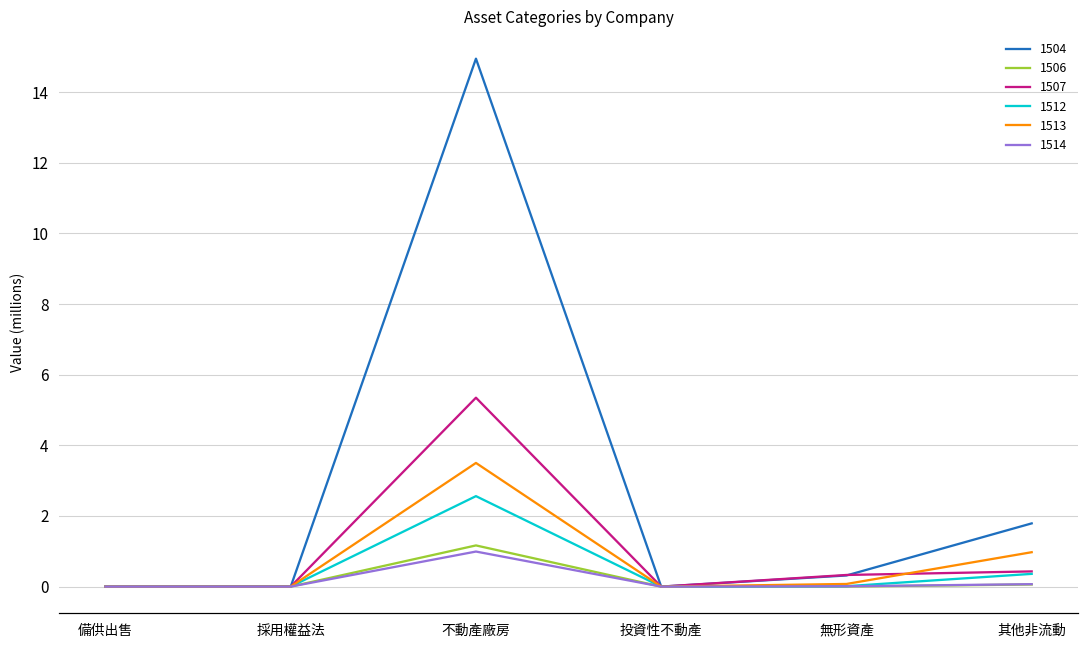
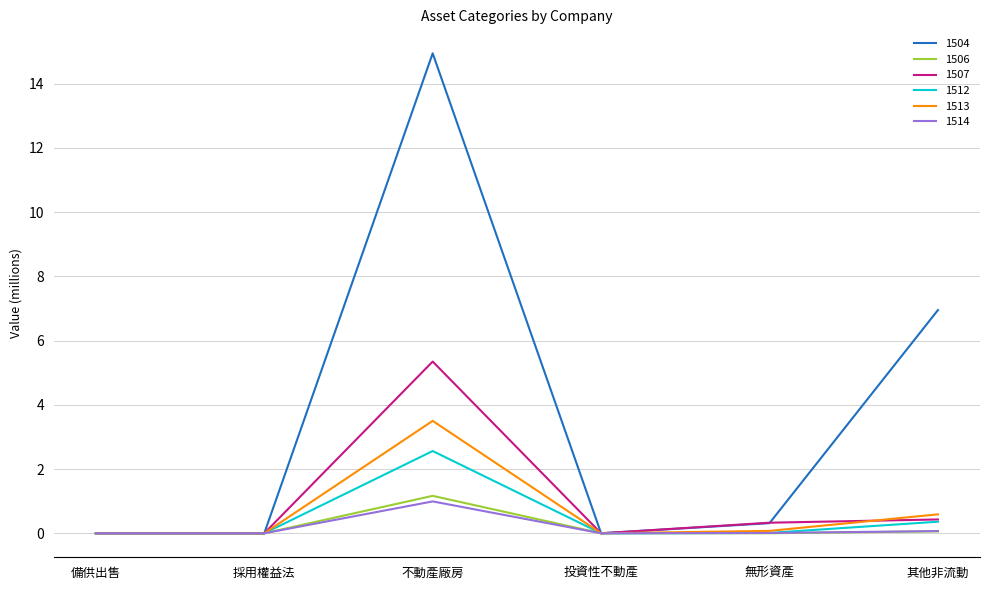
1504, 其他非流動: 1.8 -> 7.0
1513, 其他非流動: 1.0 -> 0.6
